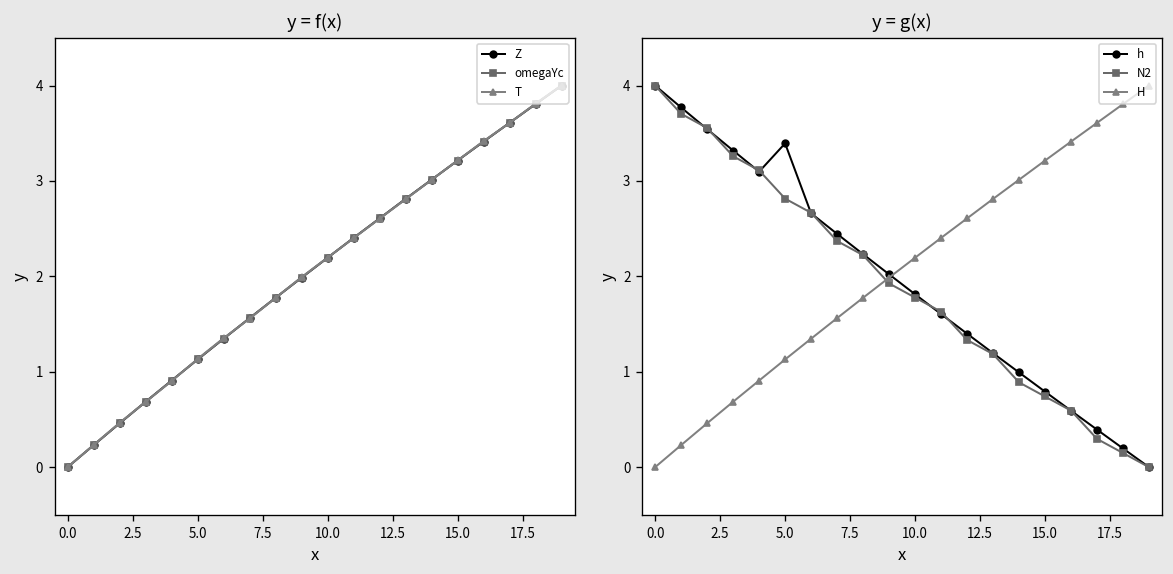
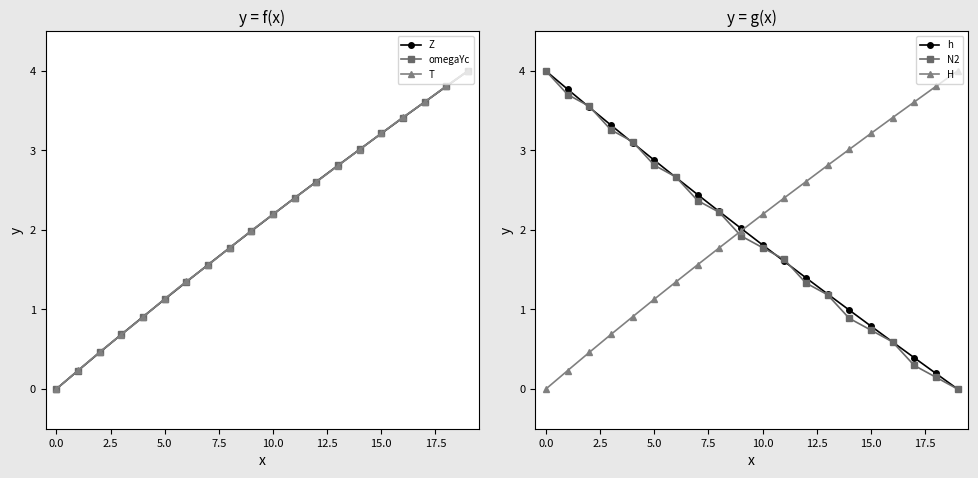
y = g(x), h, 5.0: 3.4 -> 2.9
